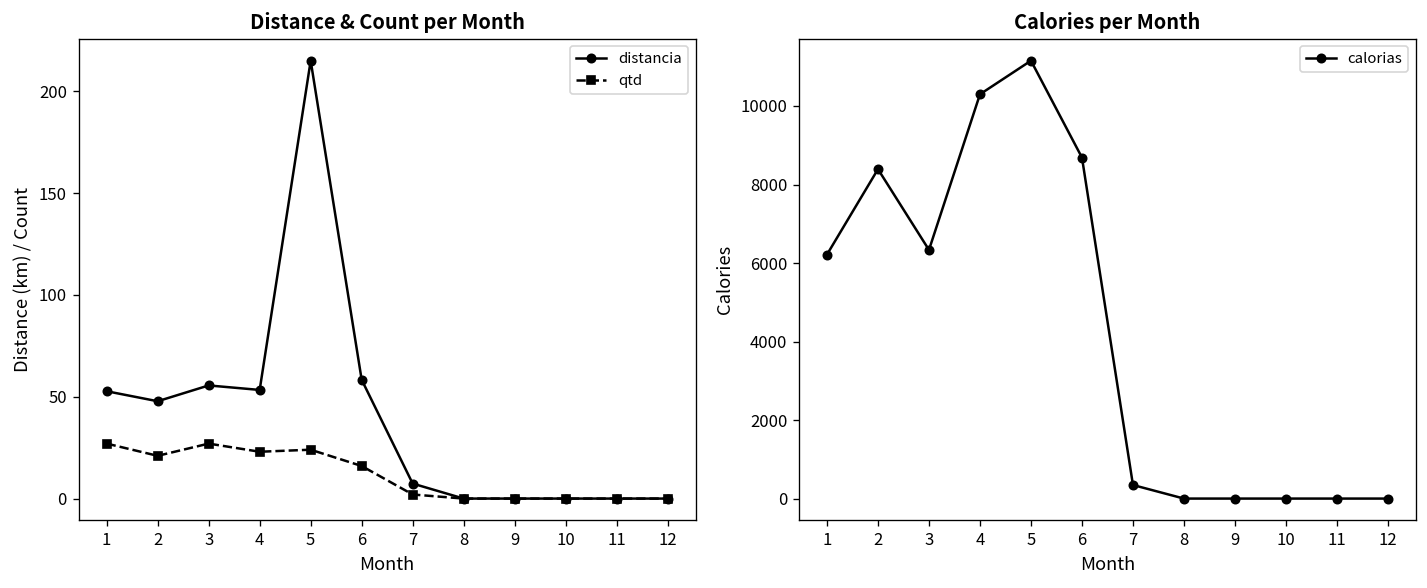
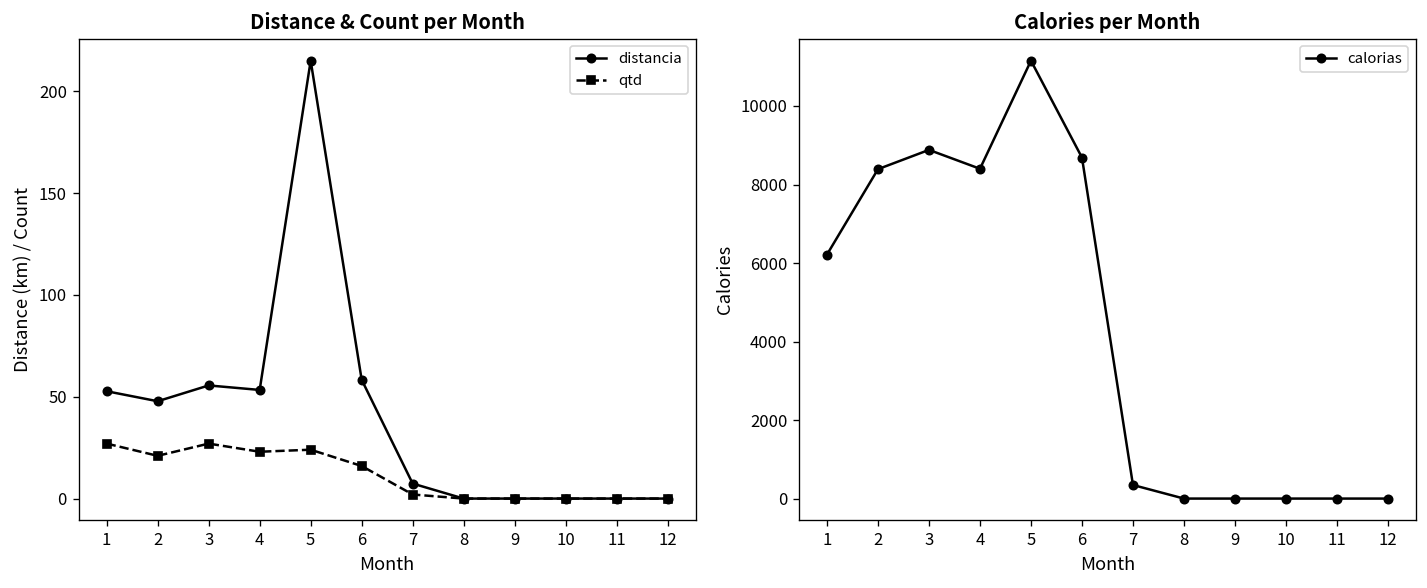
Calories per Month, 3: 6300 -> 8900
Calories per Month, 4: 10300 -> 8400
